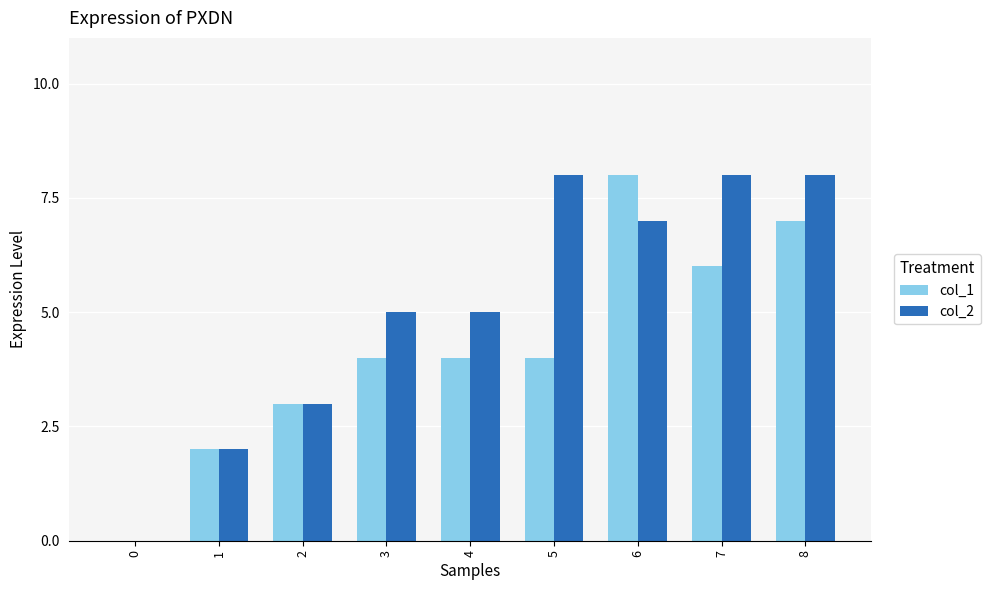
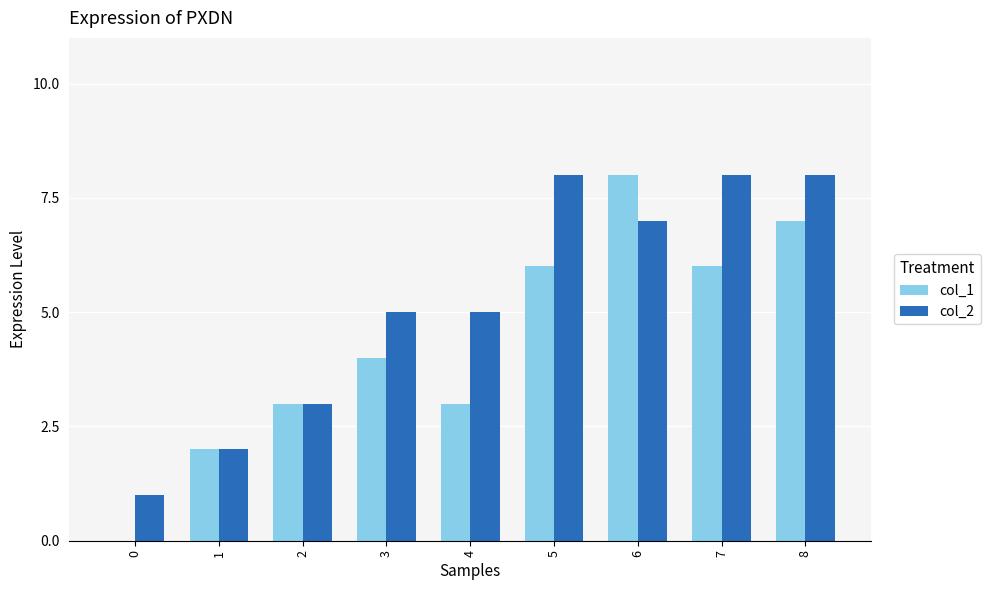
col_2, 0: 0 -> 1
col_1, 4: 4 -> 3
col_1, 5: 4 -> 6
